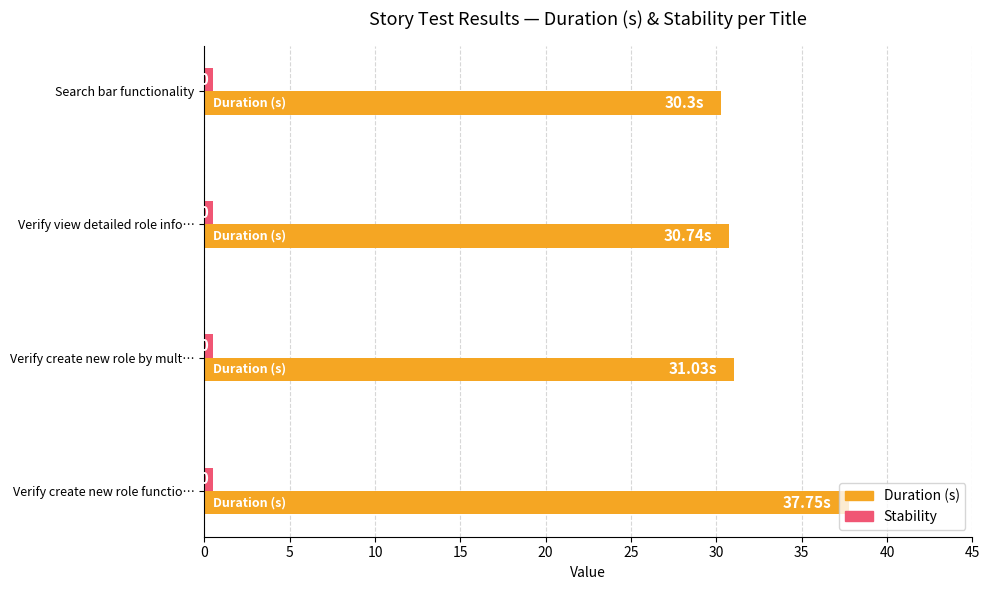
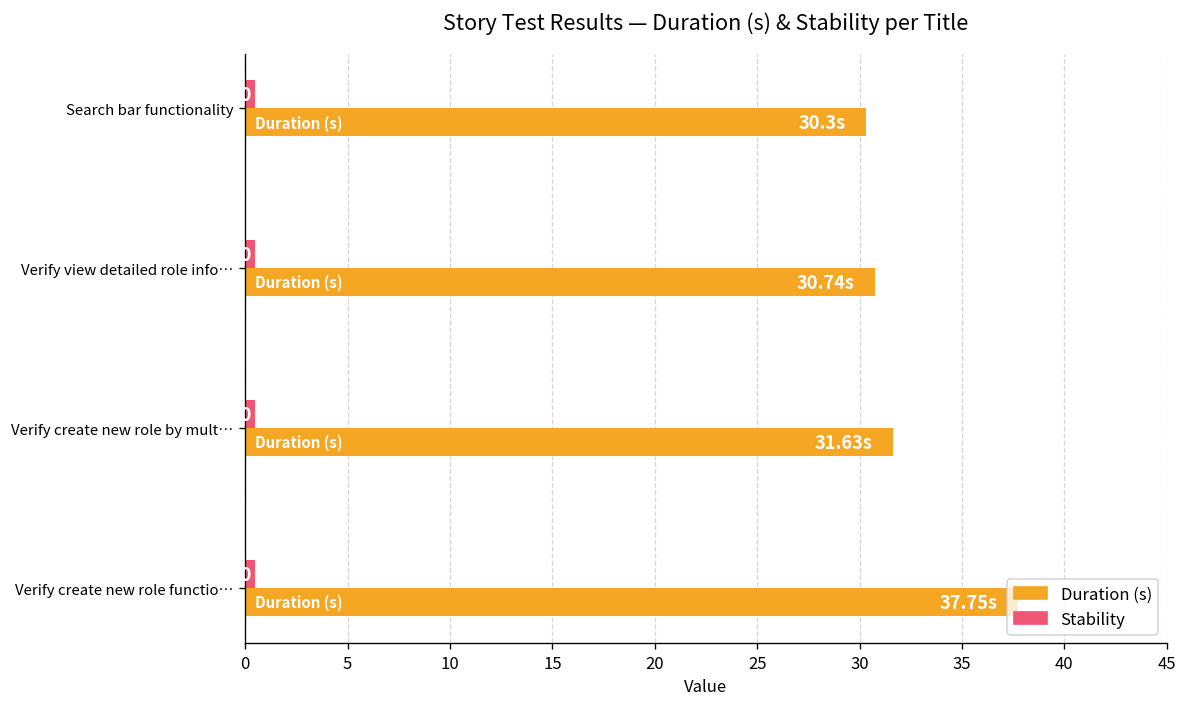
Duration (s), Verify create new role by mult…: 31.03s -> 31.63s
